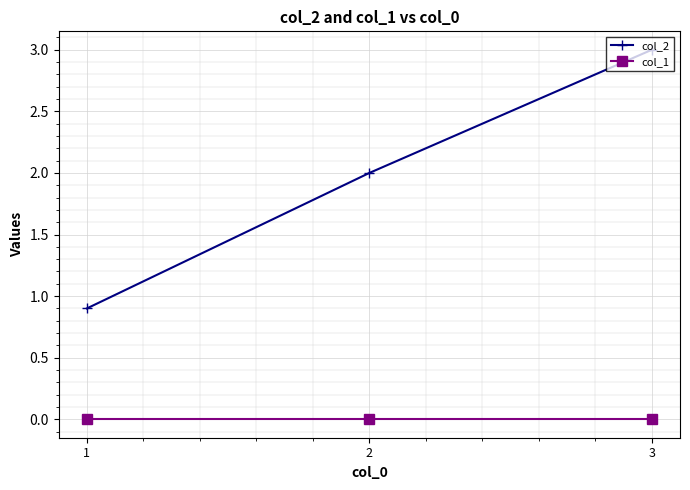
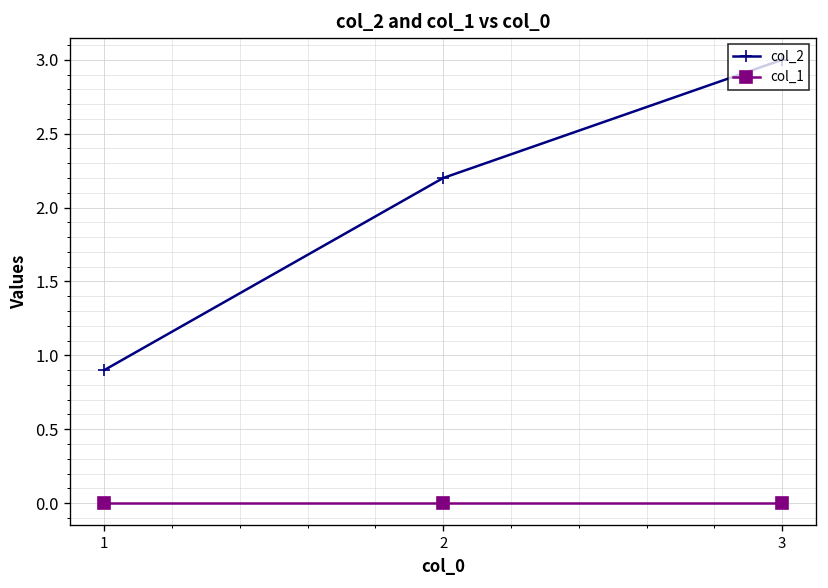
col_2, 2: 2.0 -> 2.2
